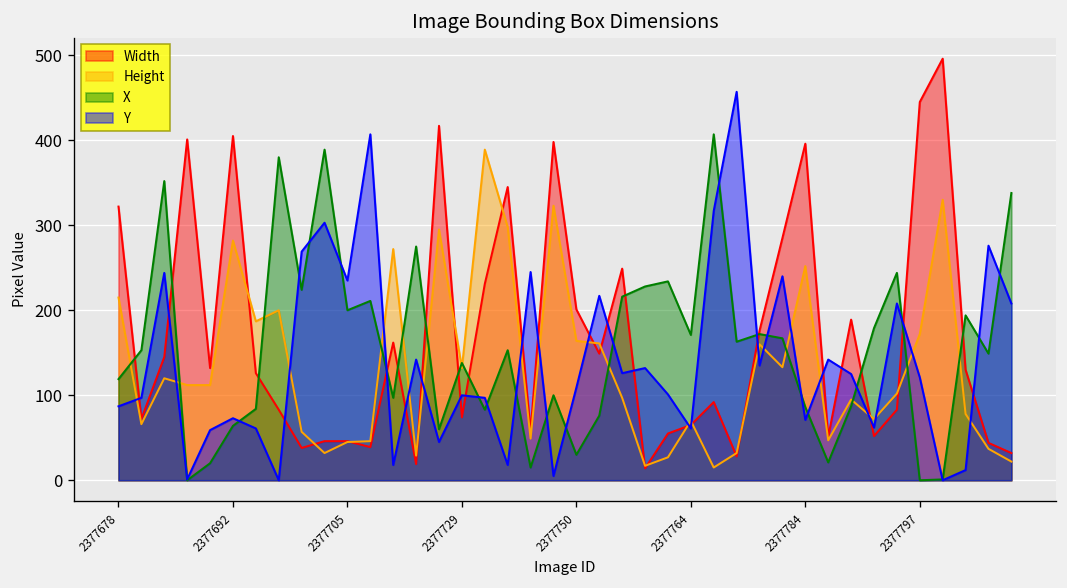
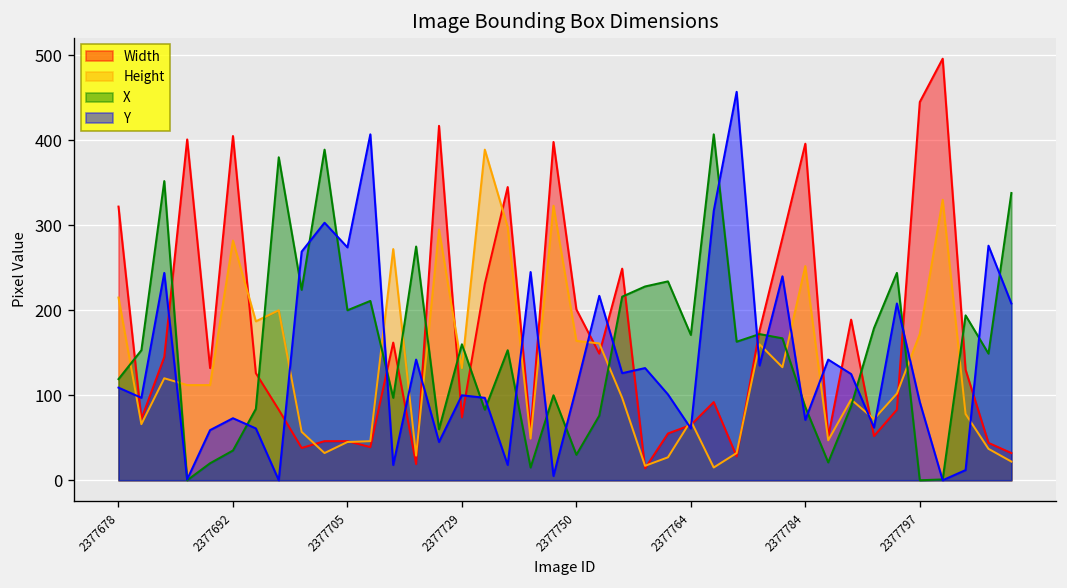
Y, 2377678: 90 -> 110
X, 2377692: 60 -> 40
Y, 2377705: 240 -> 270
X, 2377729: 140 -> 160
Y, 2377797: 120 -> 90
